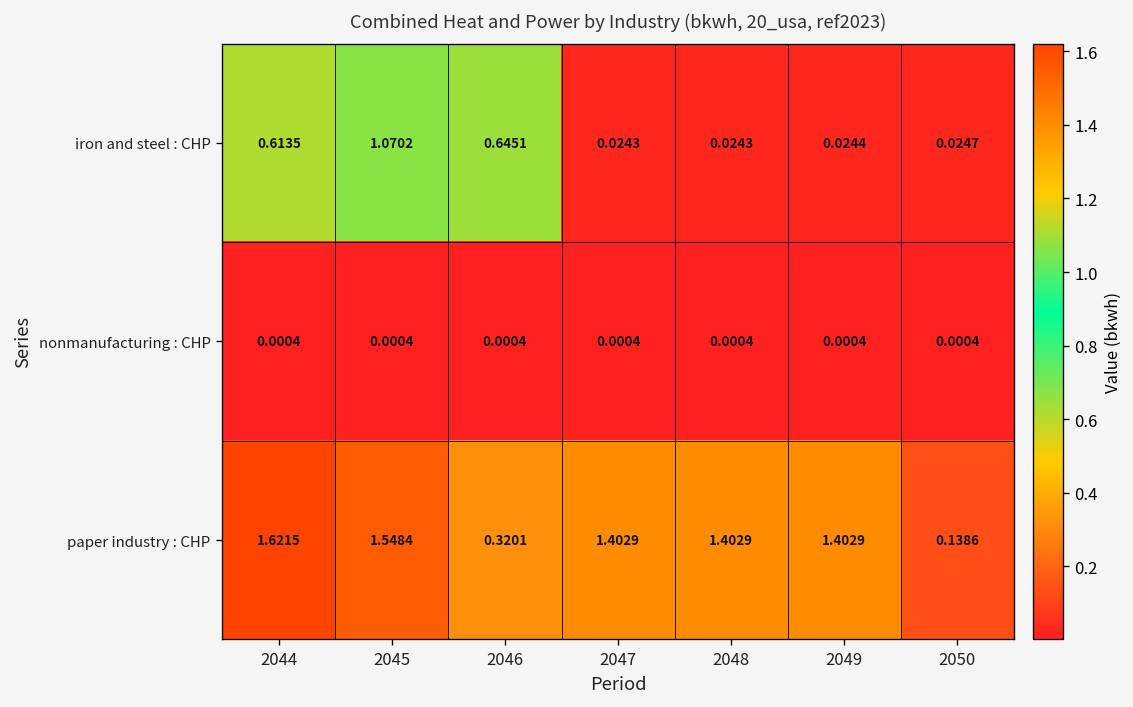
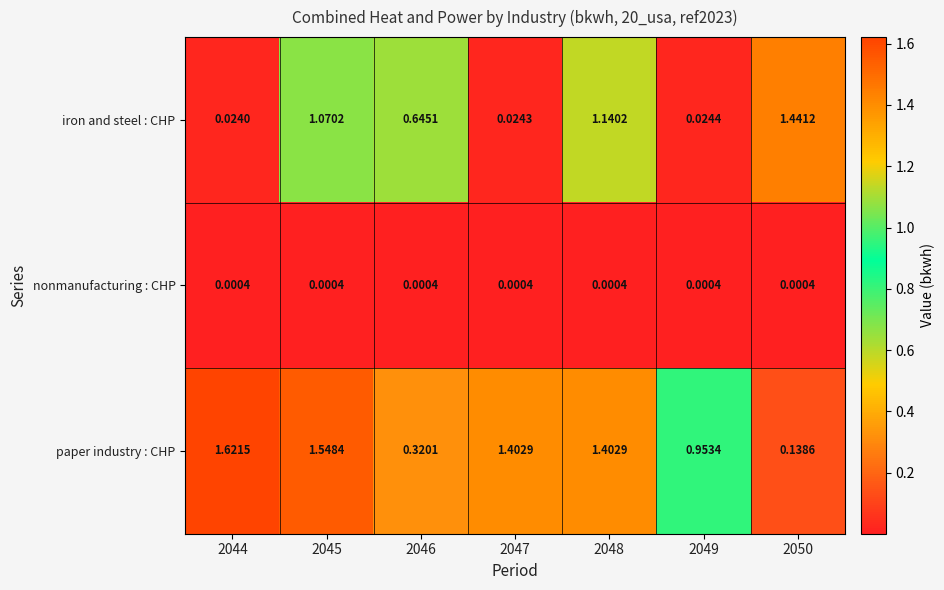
iron and steel : CHP, 2044: 0.6135 -> 0.0240
iron and steel : CHP, 2048: 0.0243 -> 1.1402
iron and steel : CHP, 2050: 0.0247 -> 1.4412
paper industry : CHP, 2049: 1.4029 -> 0.9534
